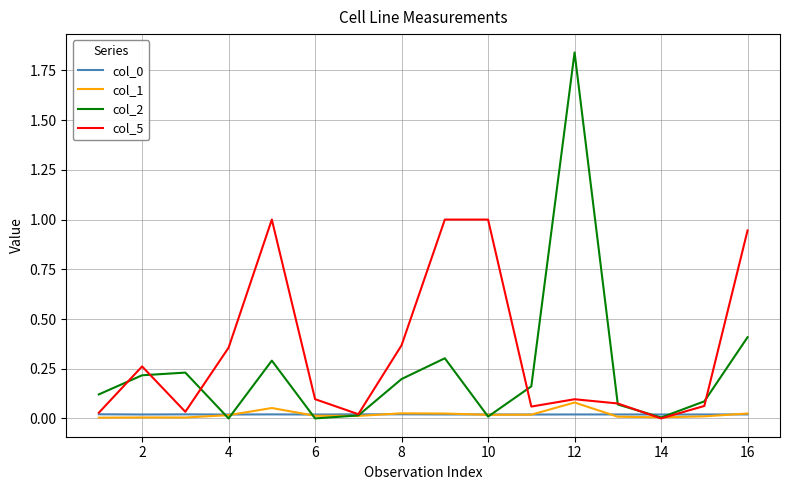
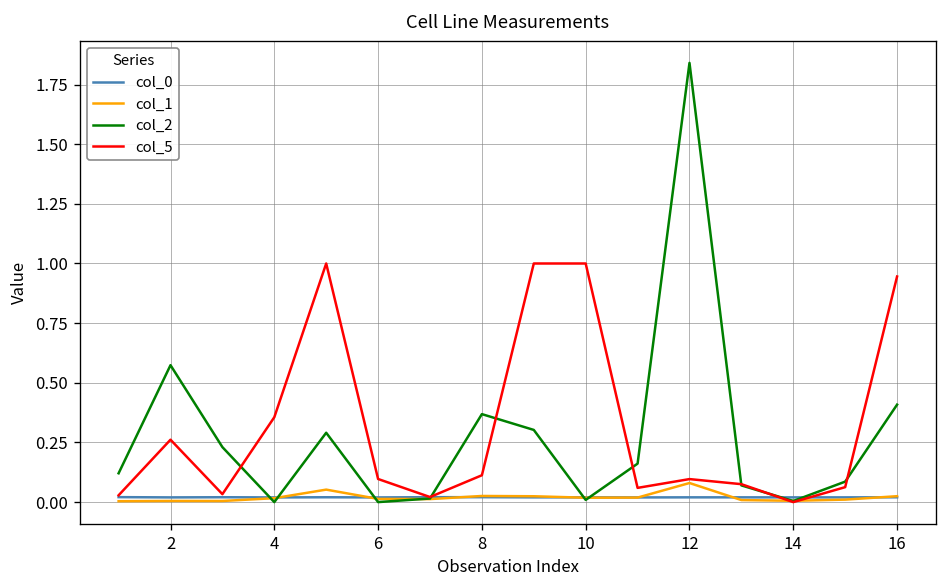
col_2, 2: 0.22 -> 0.57
col_2, 8: 0.20 -> 0.37
col_5, 8: 0.37 -> 0.11
